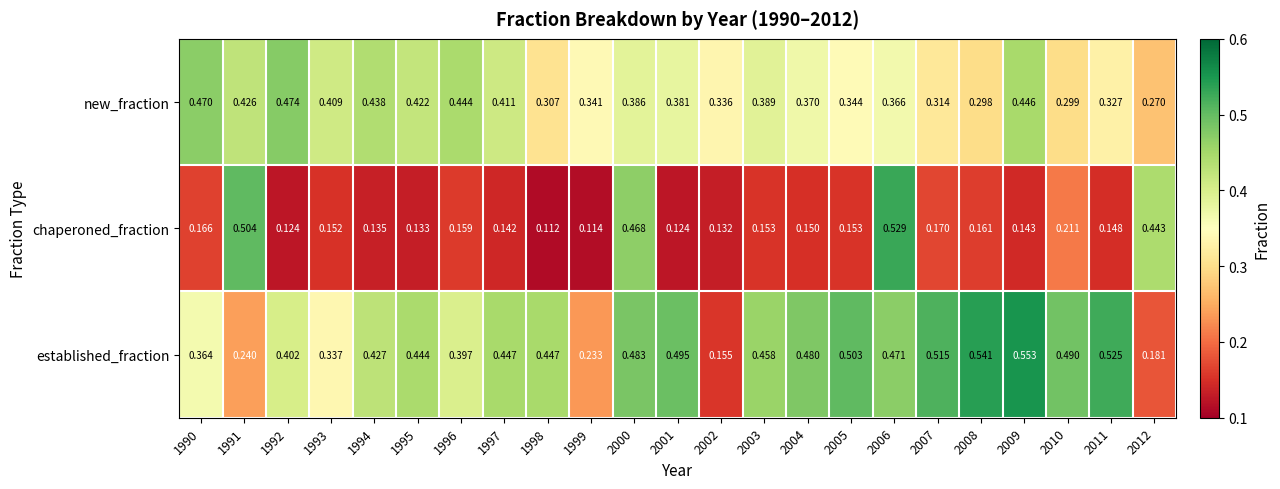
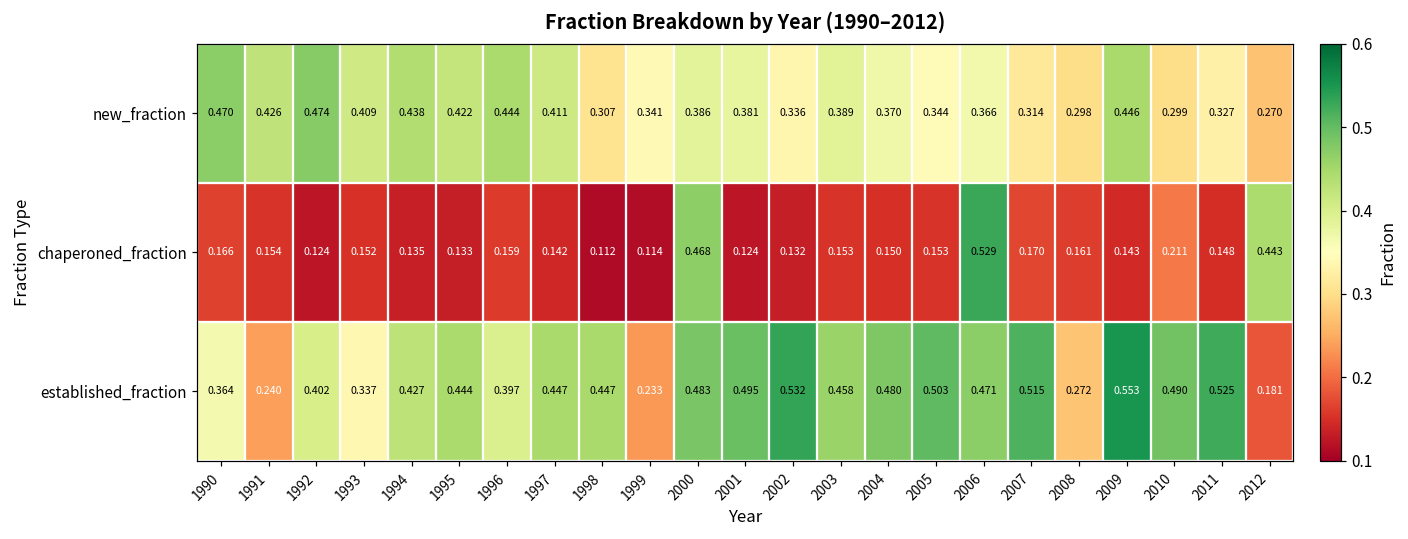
chaperoned_fraction, 1991: 0.504 -> 0.154
established_fraction, 2002: 0.155 -> 0.532
established_fraction, 2008: 0.541 -> 0.272
